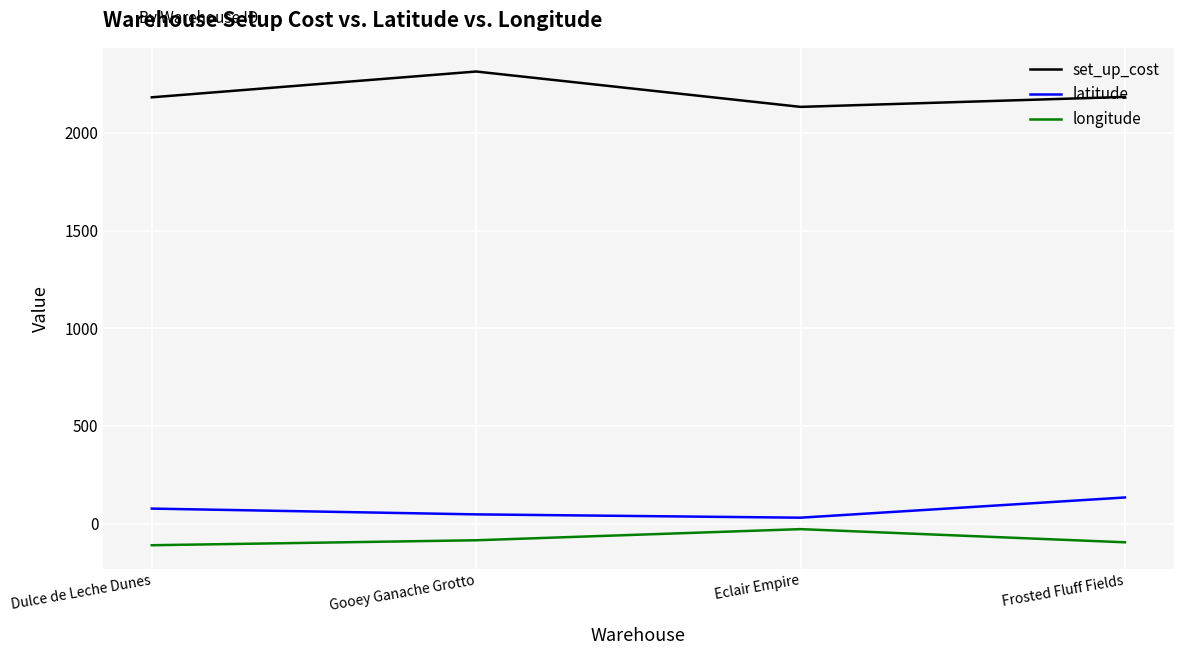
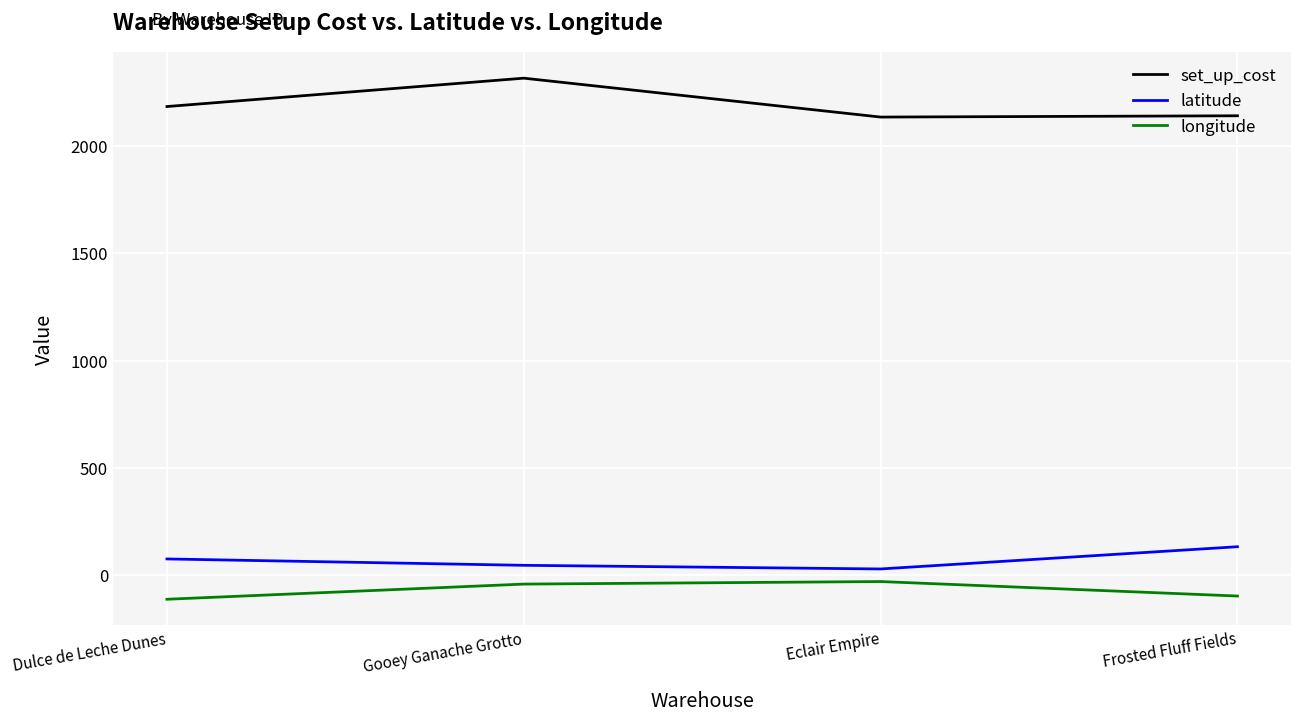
longitude, Gooey Ganache Grotto: -90 -> -40
set_up_cost, Frosted Fluff Fields: 2180 -> 2140
